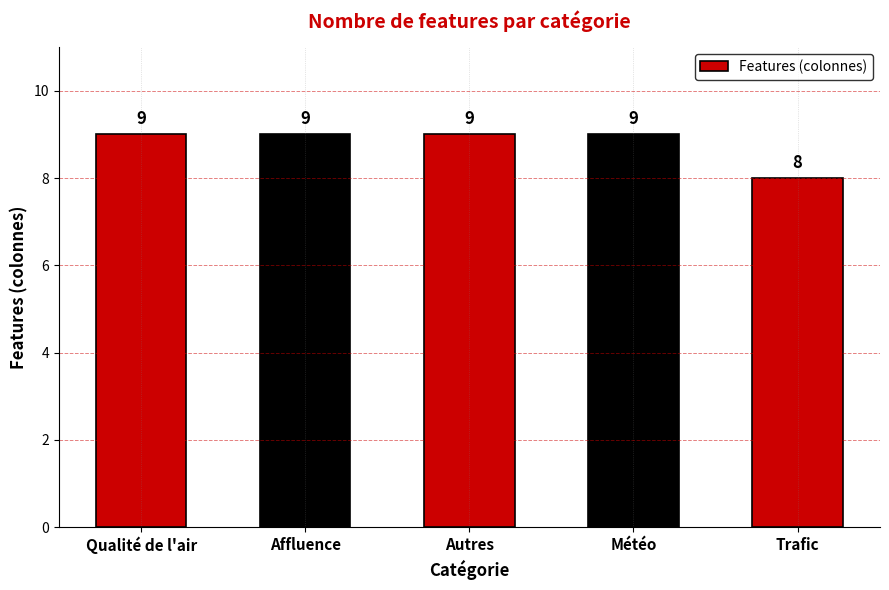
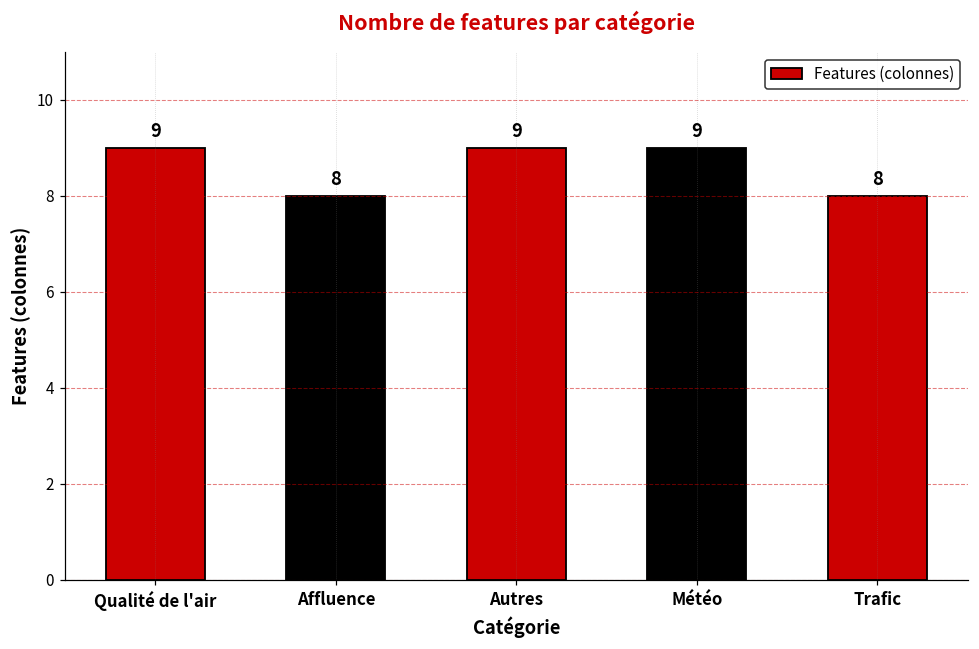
Affluence: 9 -> 8
